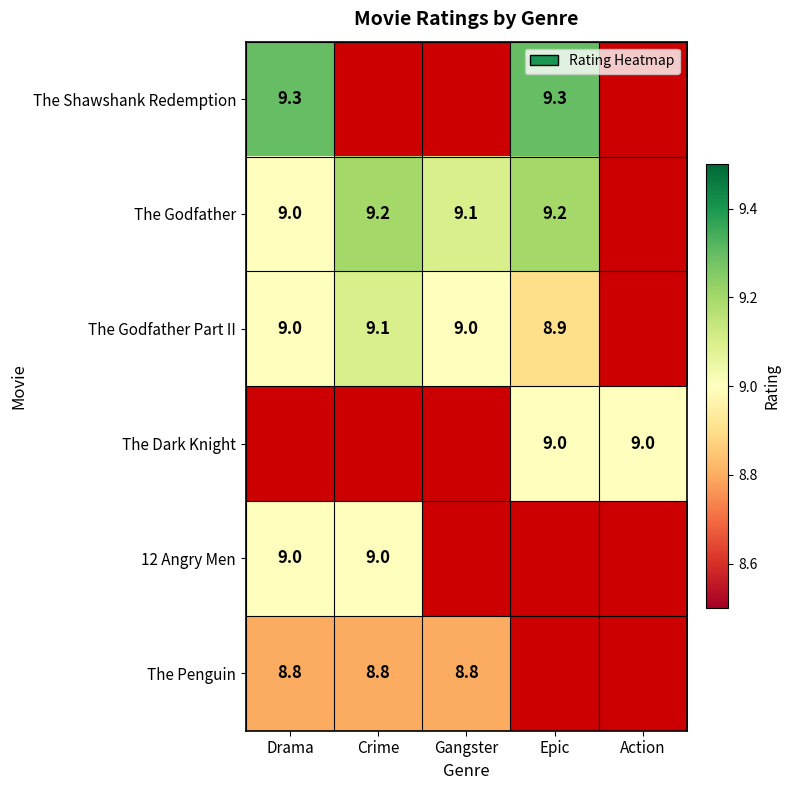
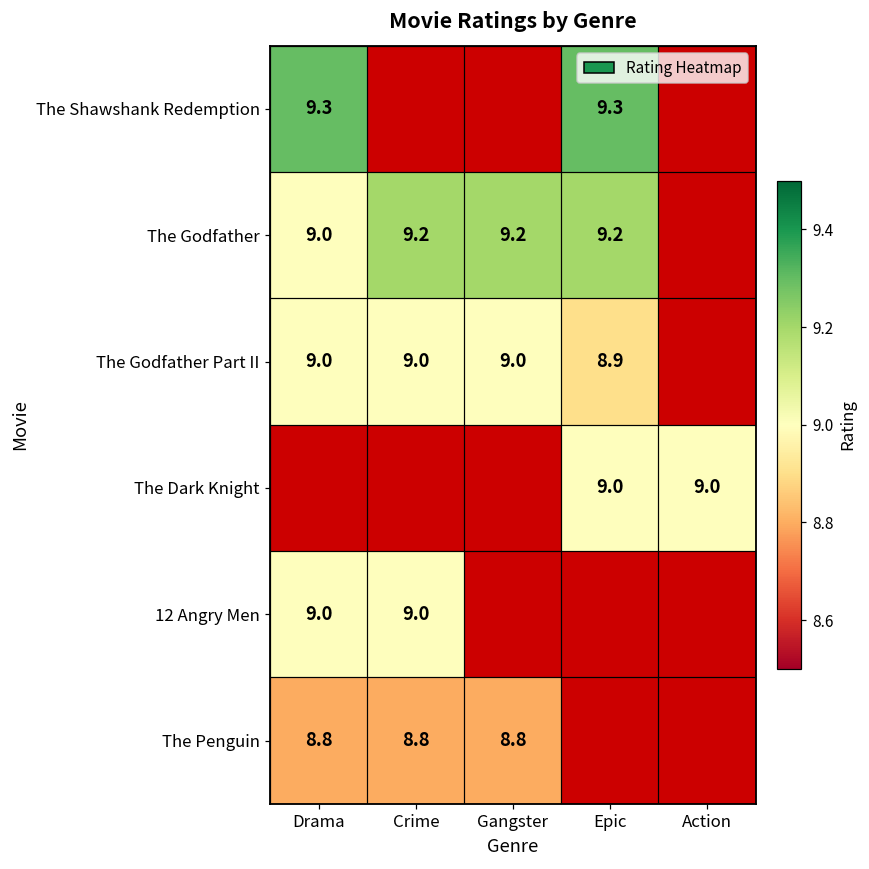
The Godfather, Gangster: 9.1 -> 9.2
The Godfather Part II, Crime: 9.1 -> 9.0
